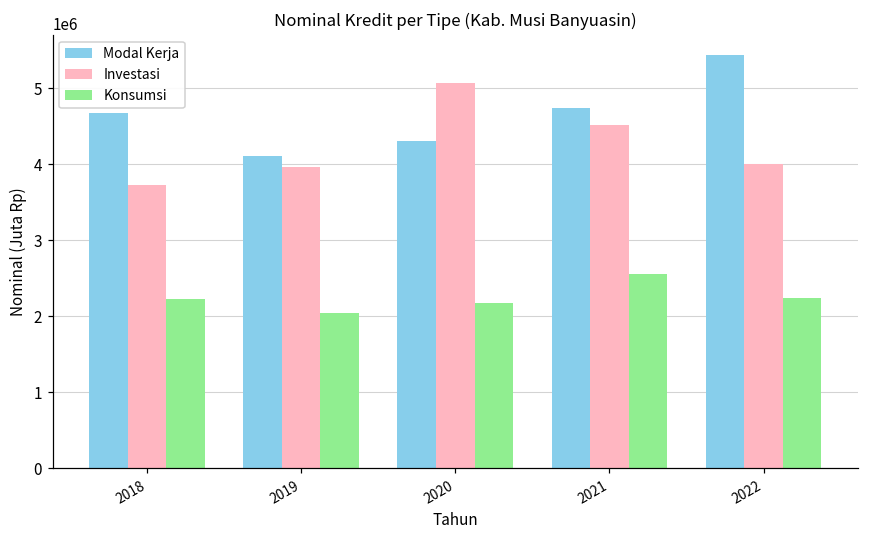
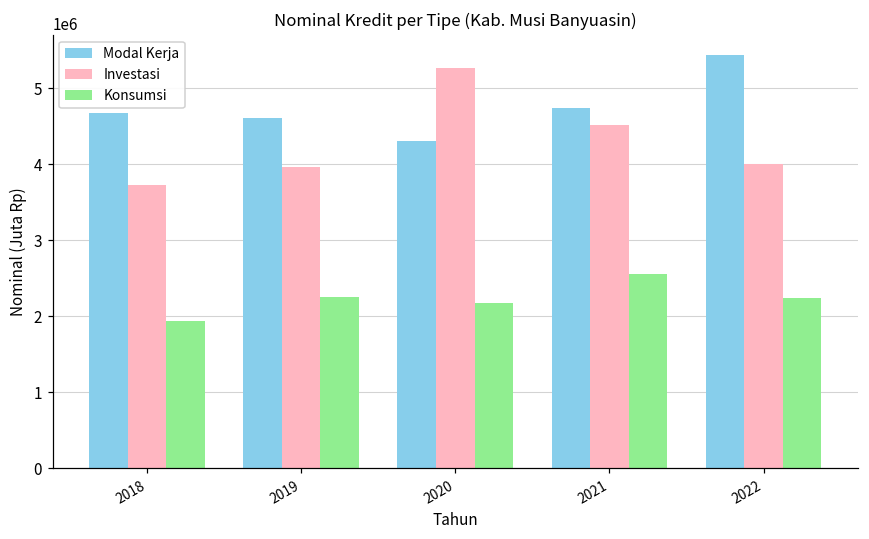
Konsumsi, 2018: 2200000 -> 1900000
Modal Kerja, 2019: 4100000 -> 4600000
Konsumsi, 2019: 2000000 -> 2300000
Investasi, 2020: 5100000 -> 5300000
